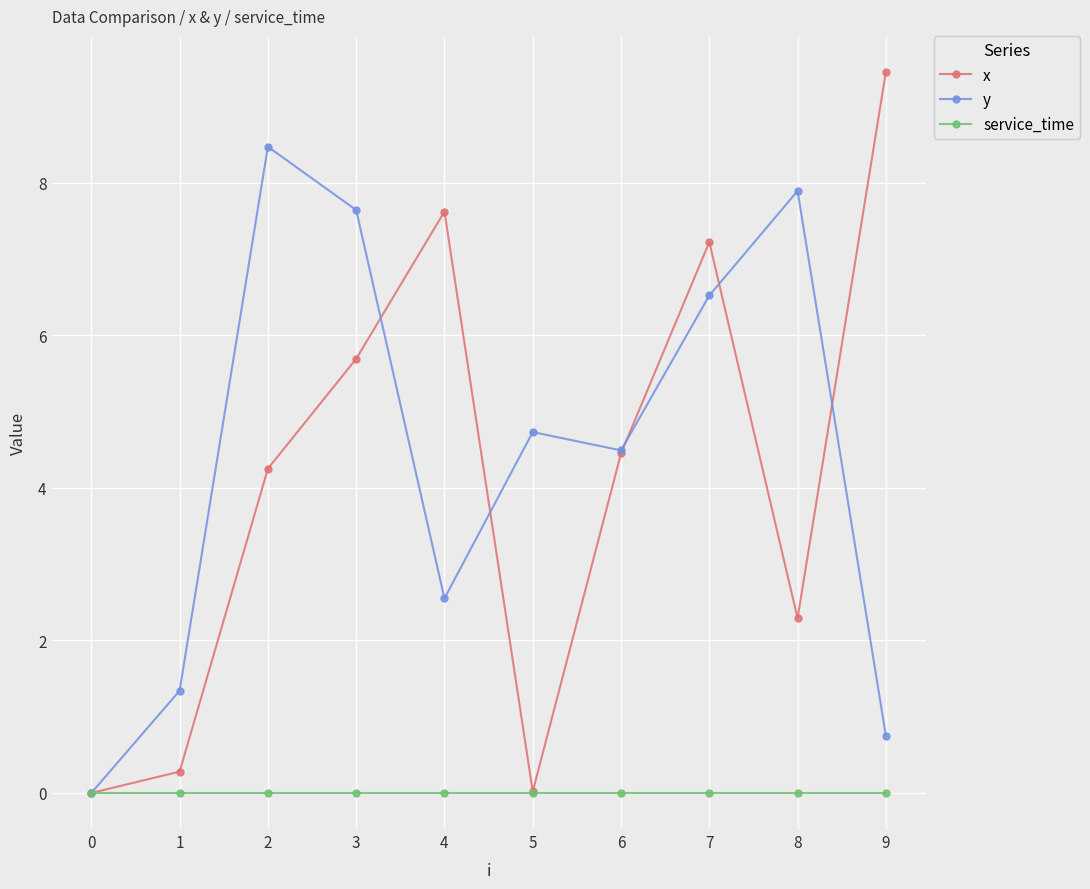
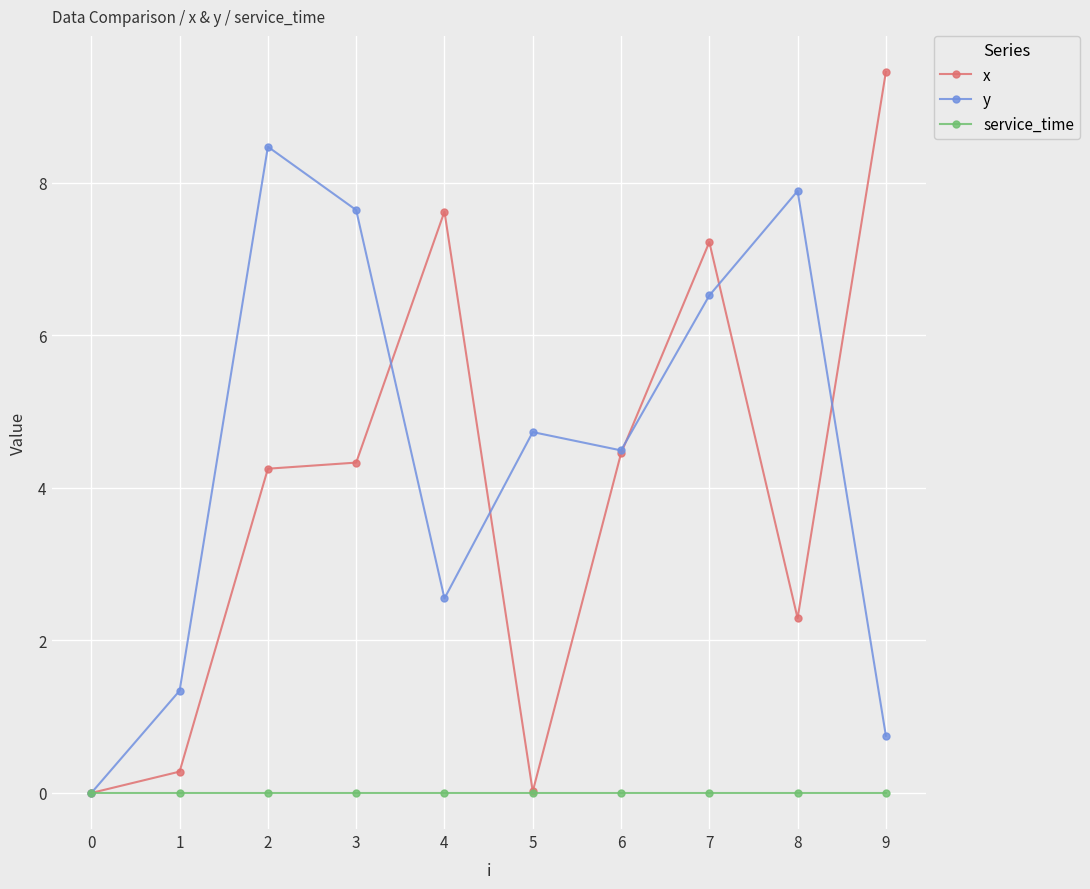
x, 3: 5.7 -> 4.3
